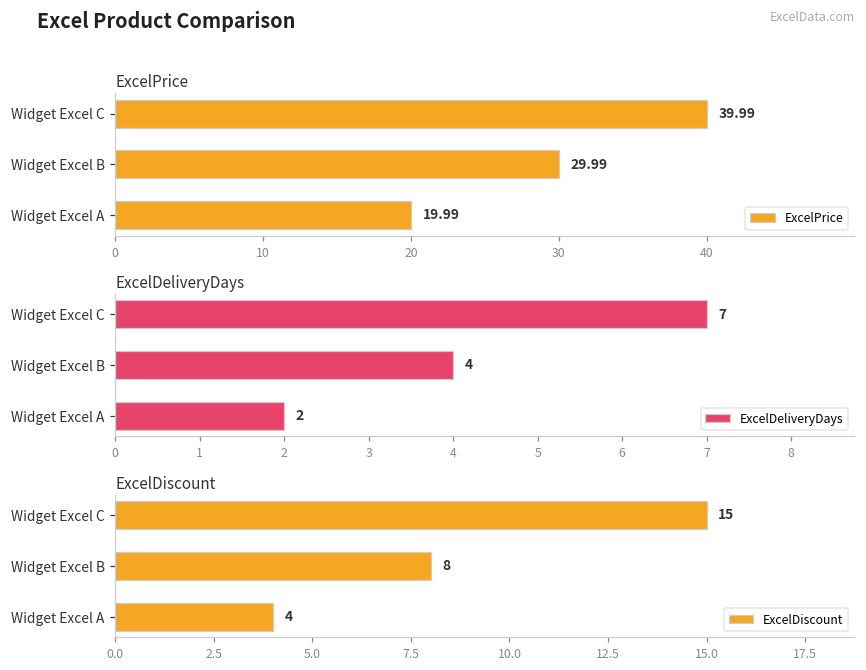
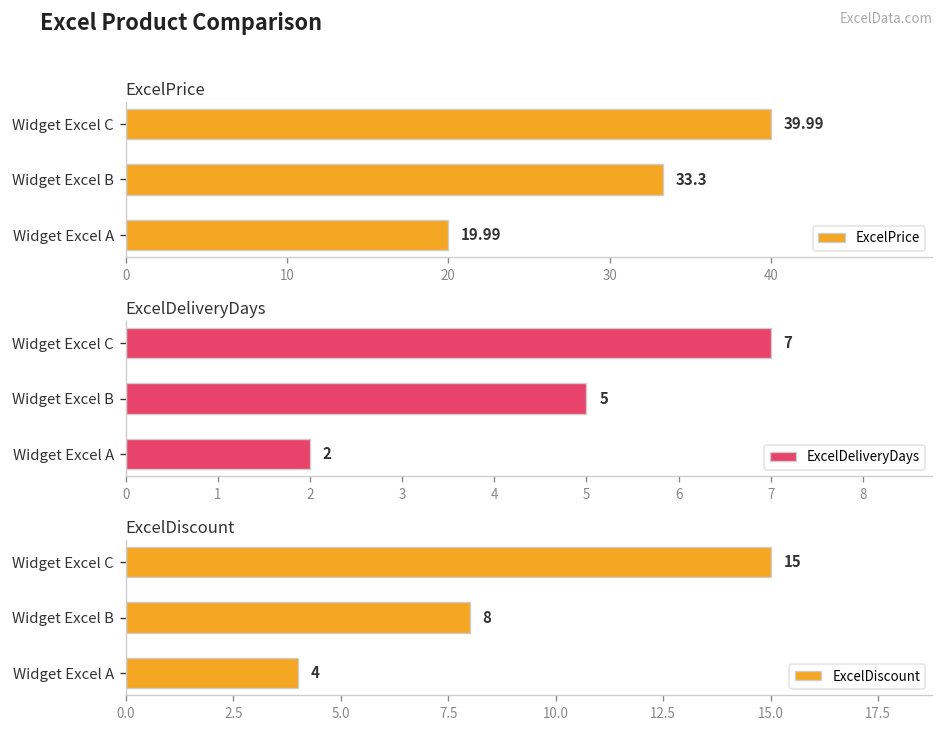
ExcelPrice, Widget Excel B: 29.99 -> 33.3
ExcelDeliveryDays, Widget Excel B: 4 -> 5
